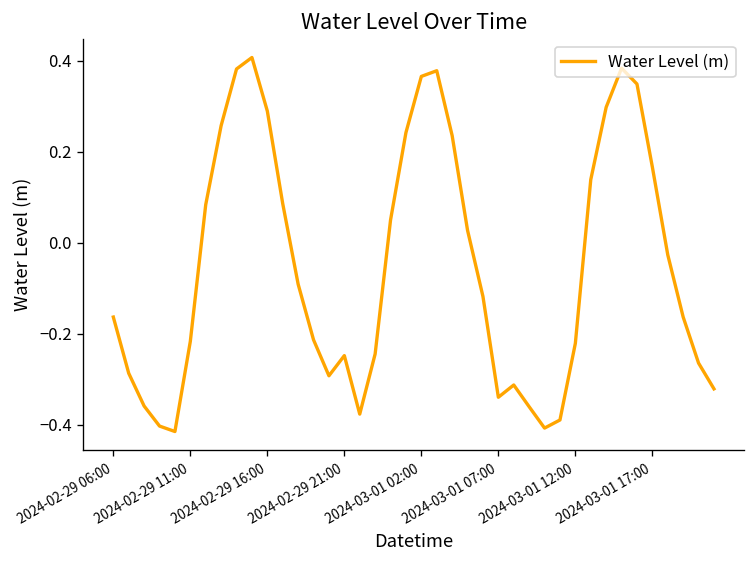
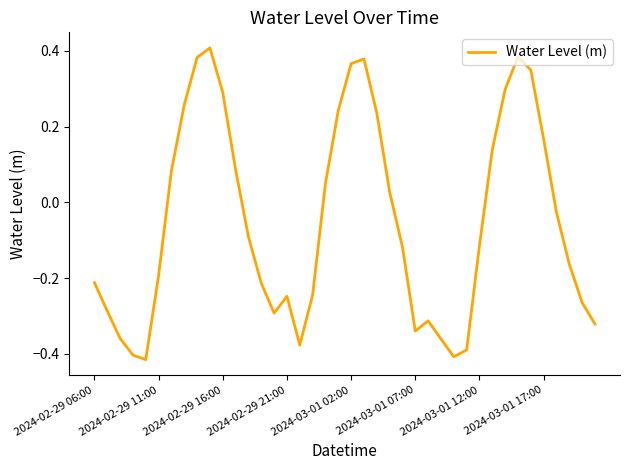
2024-02-29 06:00: -0.16 -> -0.21
2024-02-29 11:00: -0.22 -> -0.19
2024-03-01 12:00: -0.22 -> -0.11
